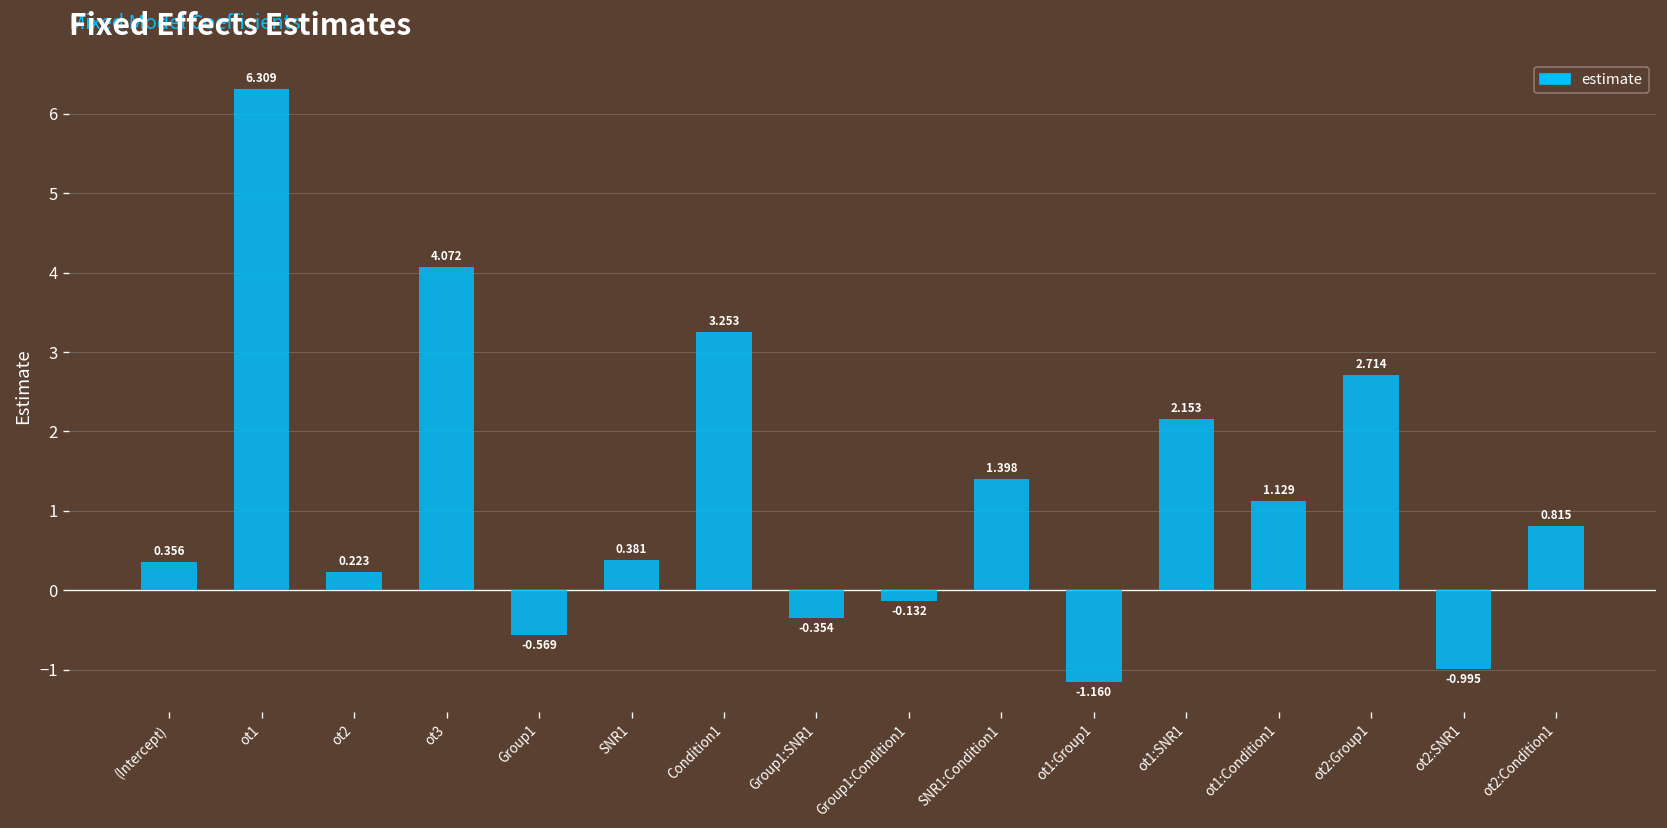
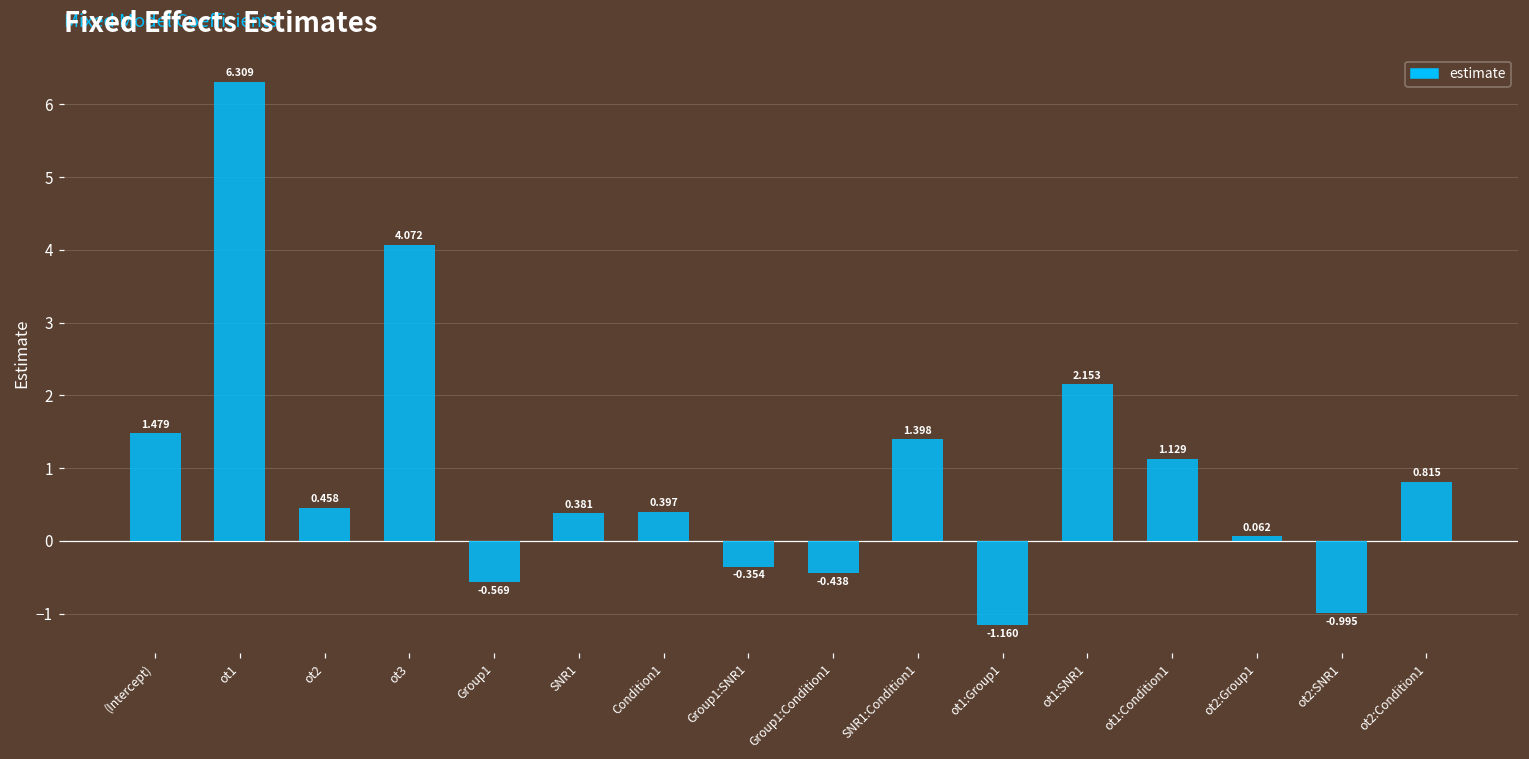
(Intercept): 0.356 -> 1.479
ot2: 0.223 -> 0.458
Condition1: 3.253 -> 0.397
Group1:Condition1: -0.132 -> -0.438
ot2:Group1: 2.714 -> 0.062
